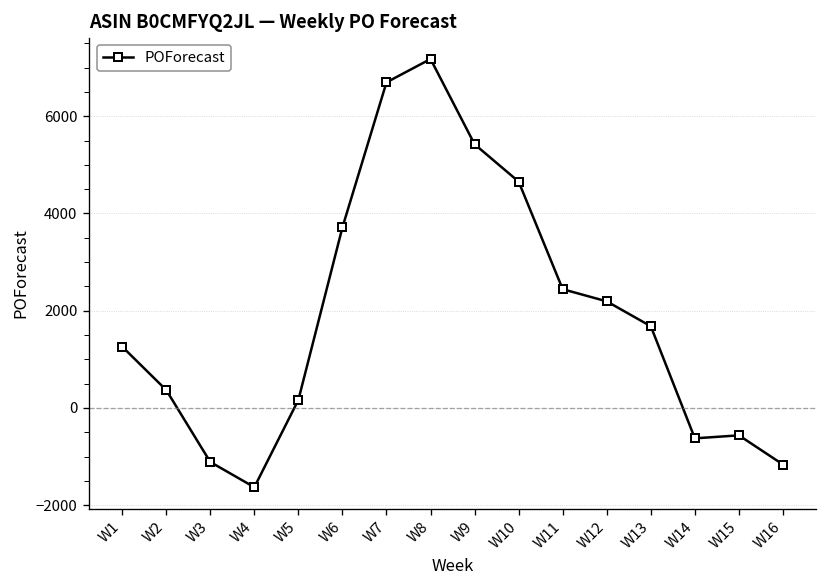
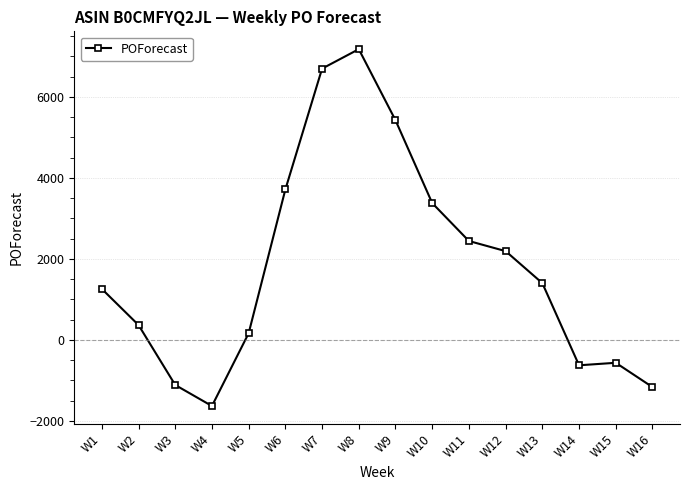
W10: 4700 -> 3400
W13: 1700 -> 1400
